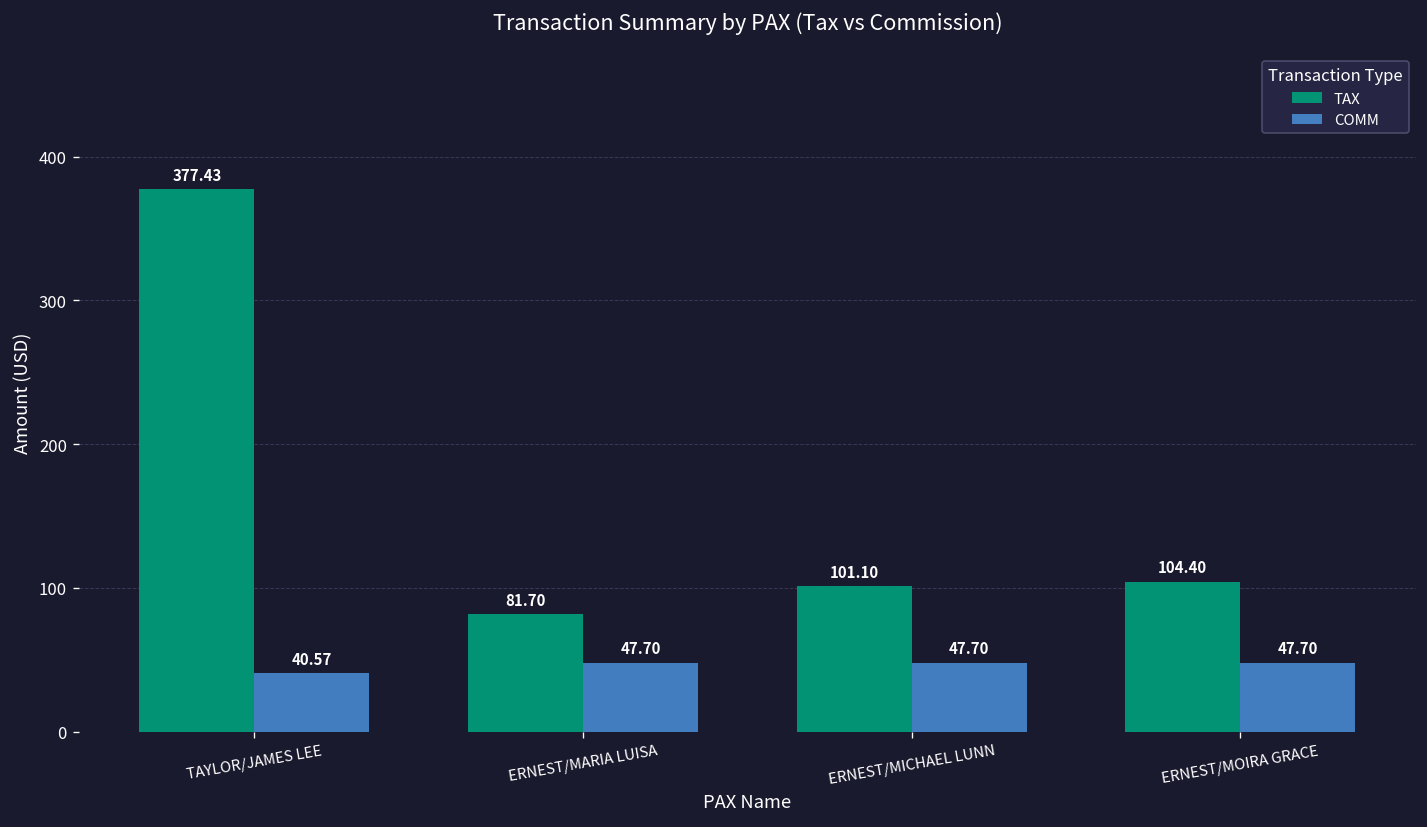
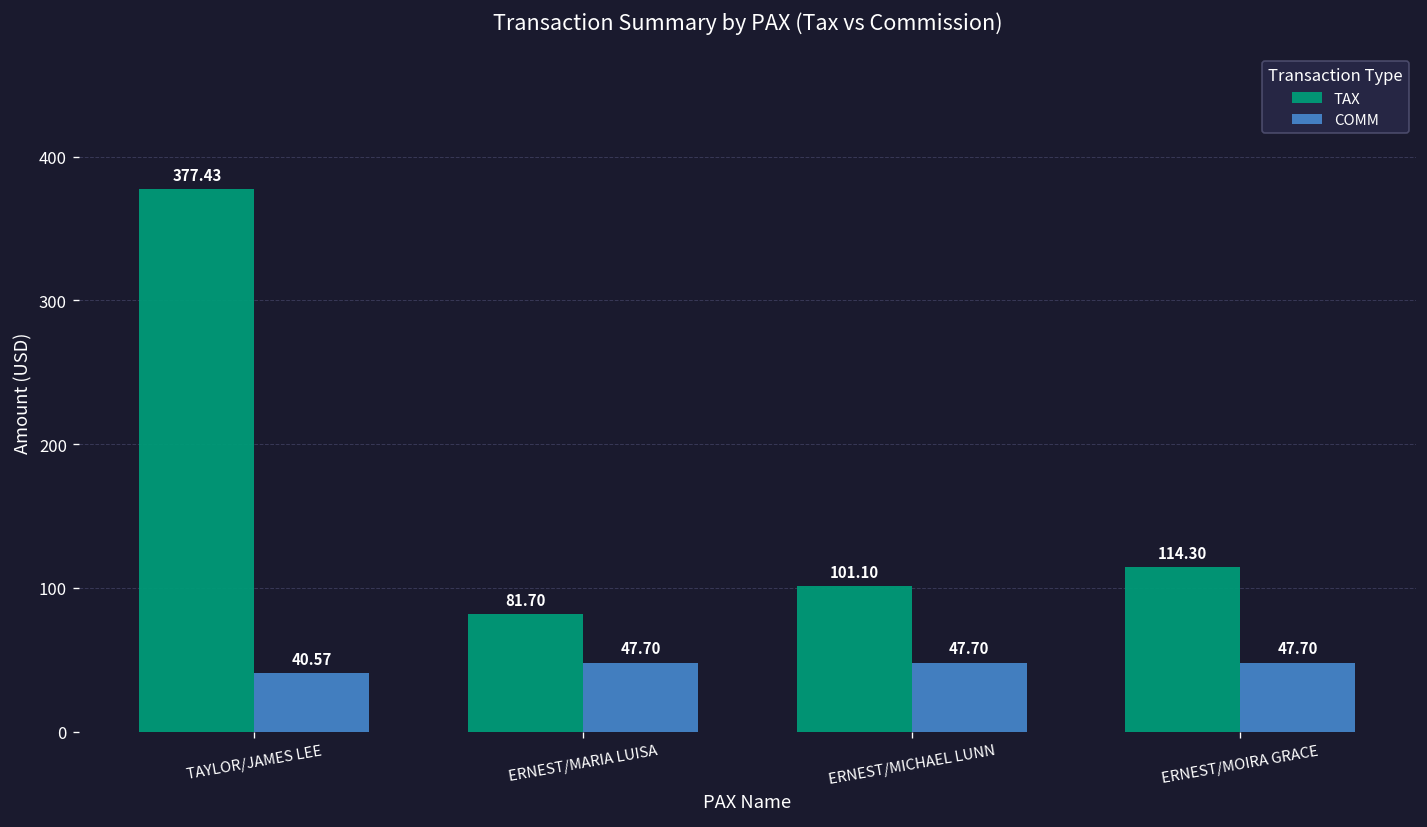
TAX, ERNEST/MOIRA GRACE: 104.40 -> 114.30
